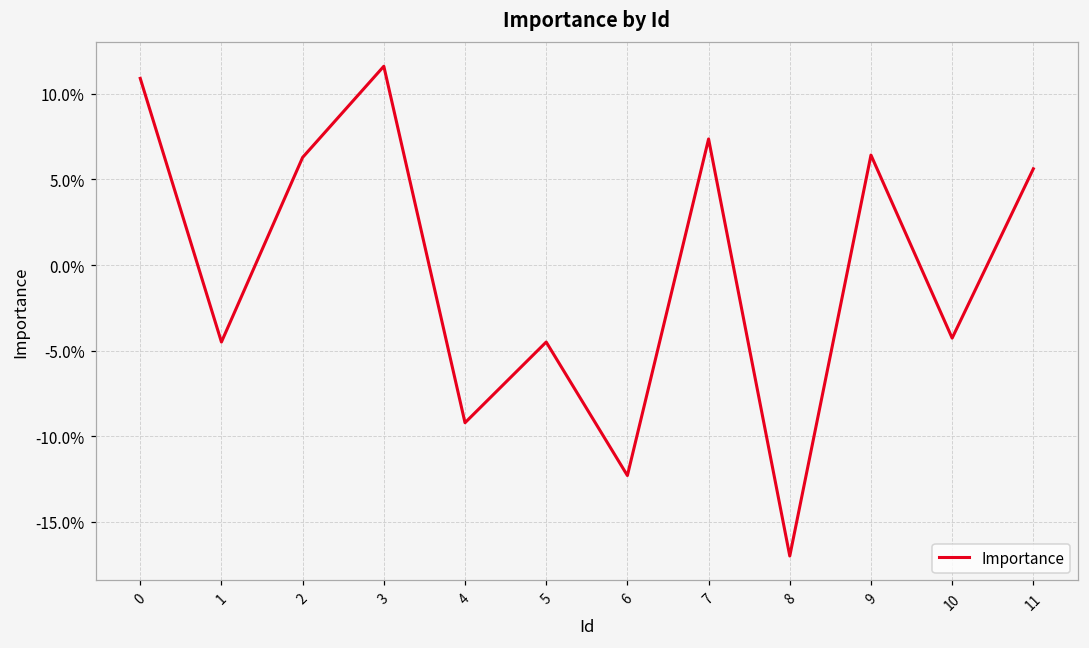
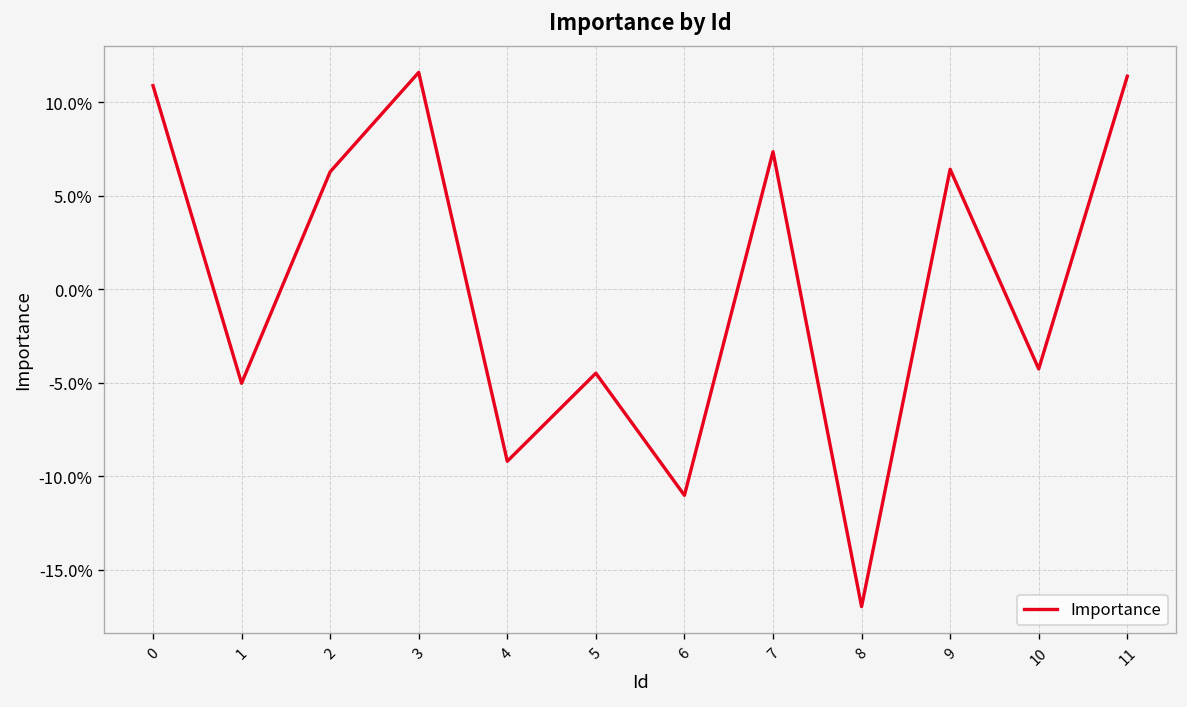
1: -4.5% -> -5.0%
6: -12.3% -> -11.0%
11: 5.6% -> 11.4%
